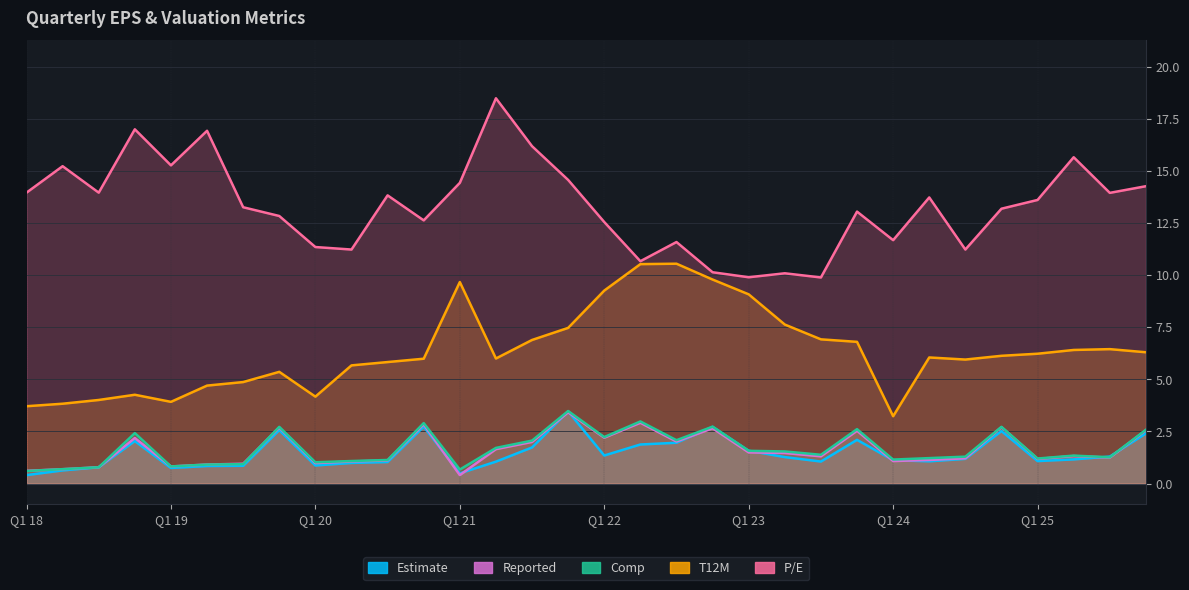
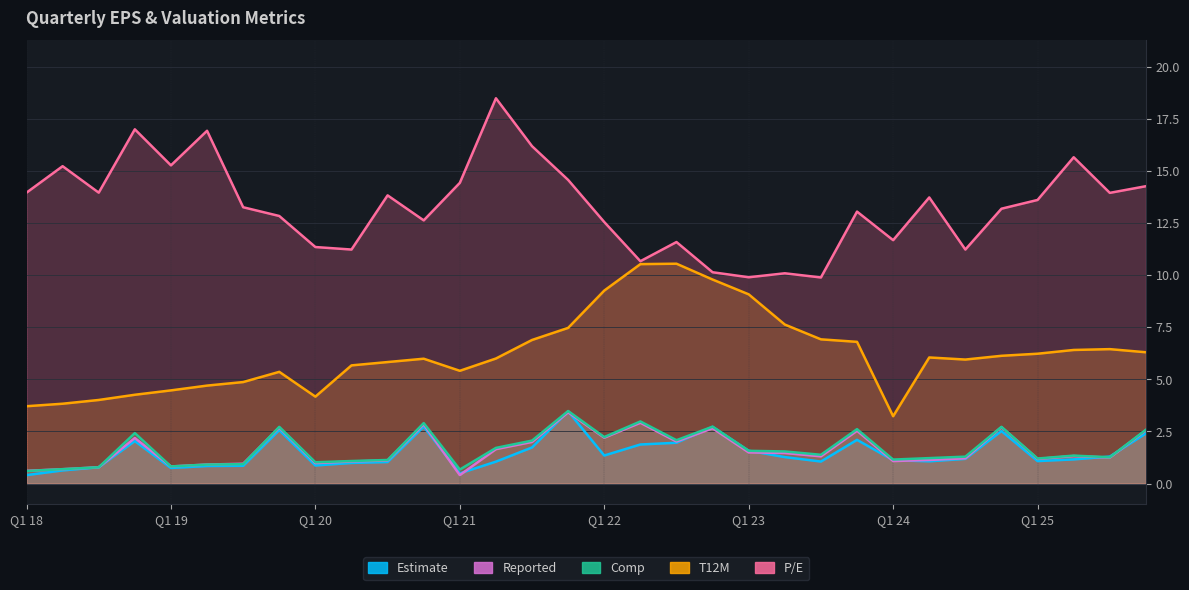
T12M, Q1 19: 3.9 -> 4.5
T12M, Q1 21: 9.7 -> 5.4
